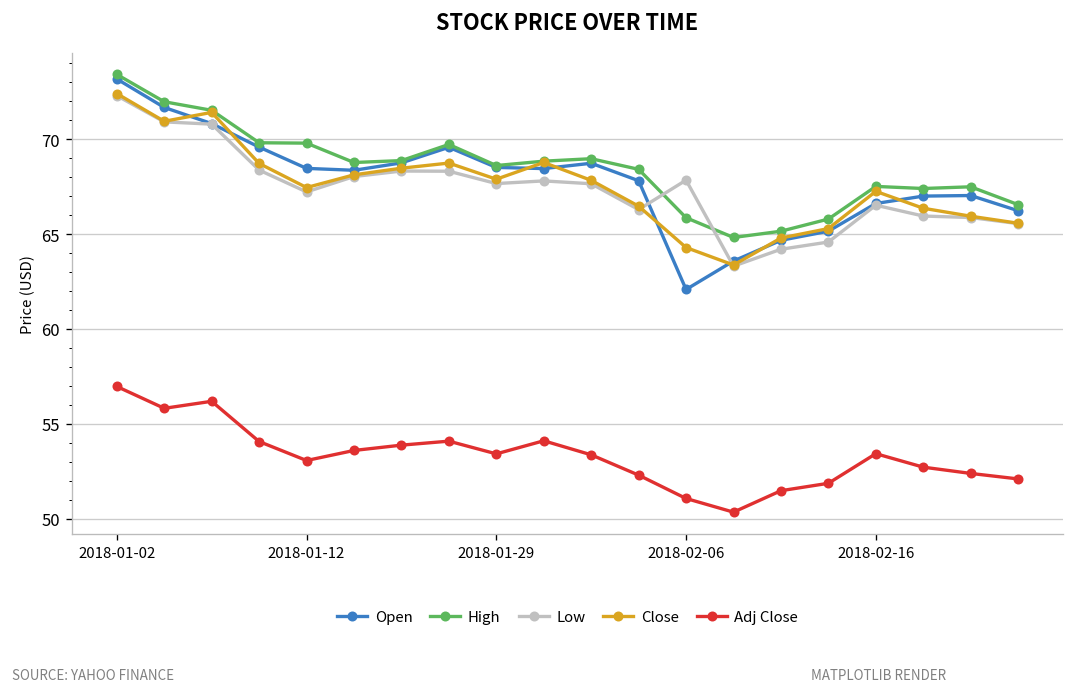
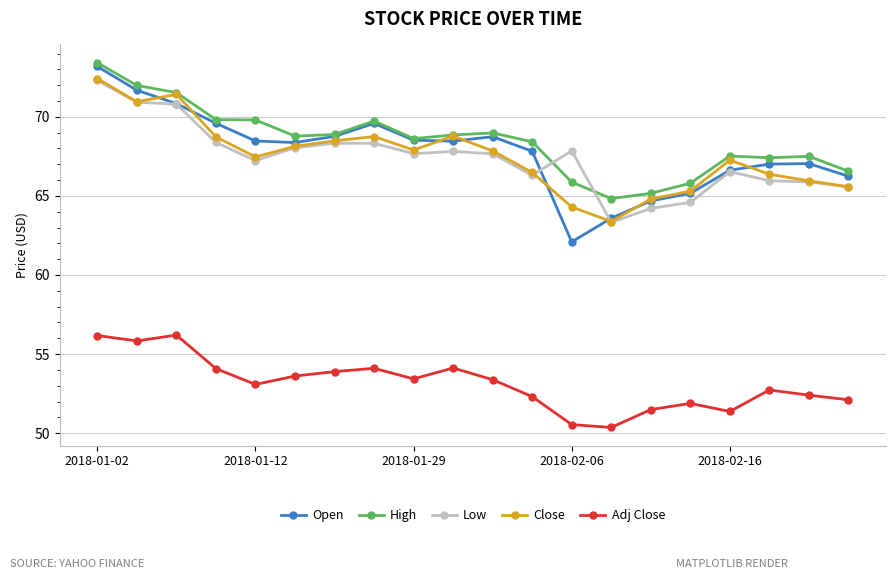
Adj Close, 2018-01-02: 57.0 -> 56.2
Adj Close, 2018-02-06: 51.1 -> 50.5
Adj Close, 2018-02-16: 53.4 -> 51.4
